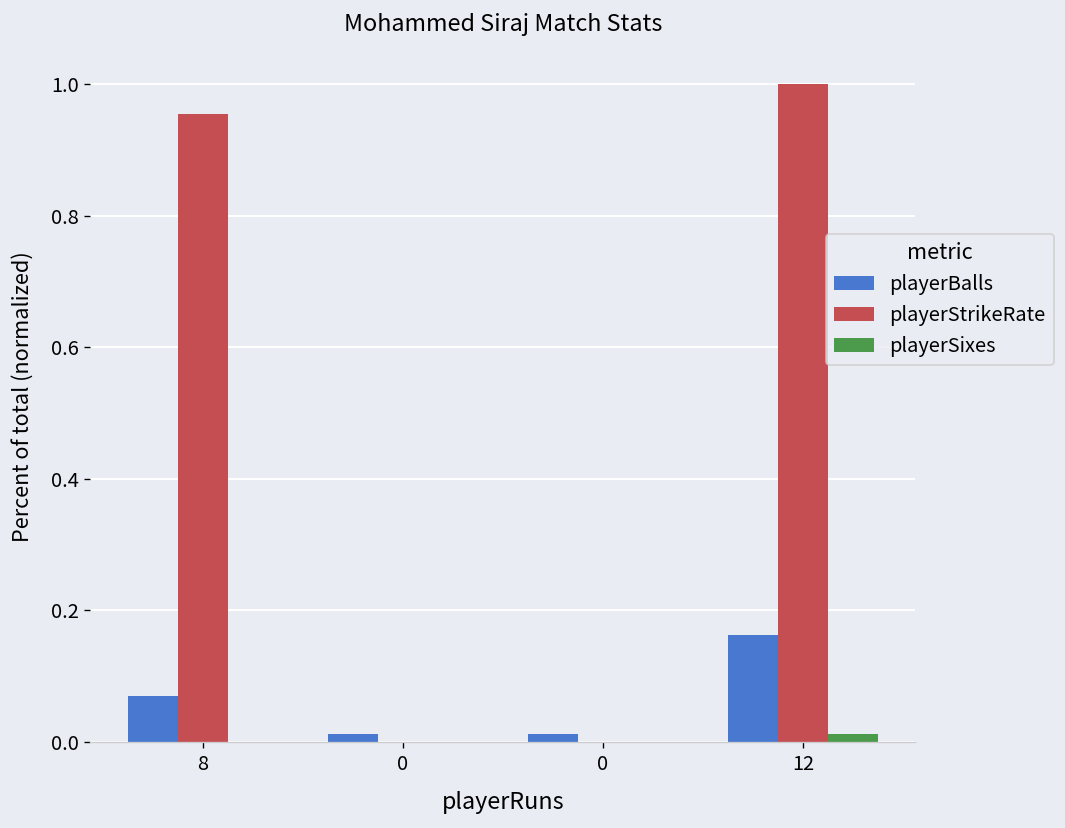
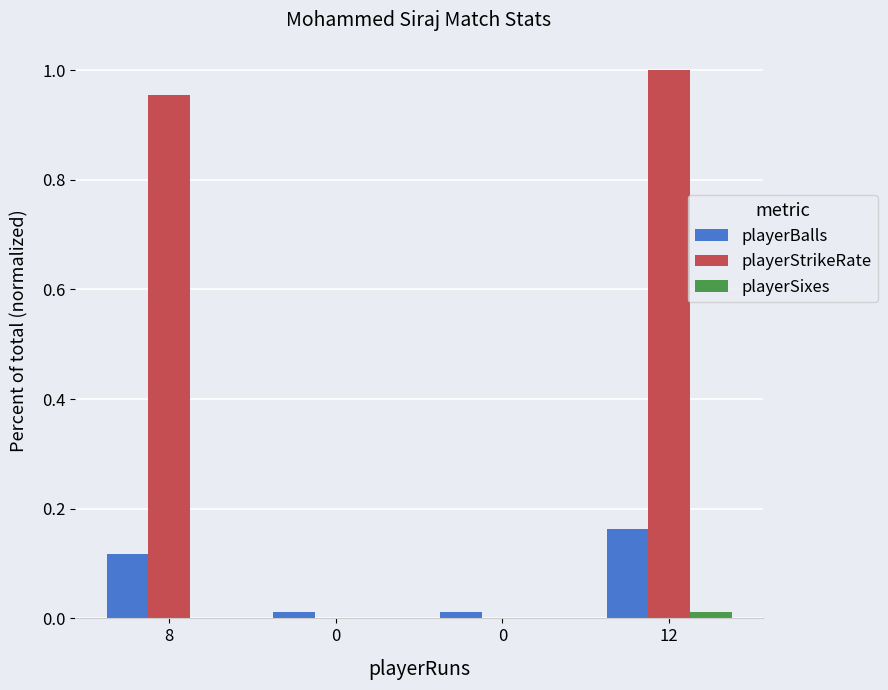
playerBalls, 8: 0.07 -> 0.12
